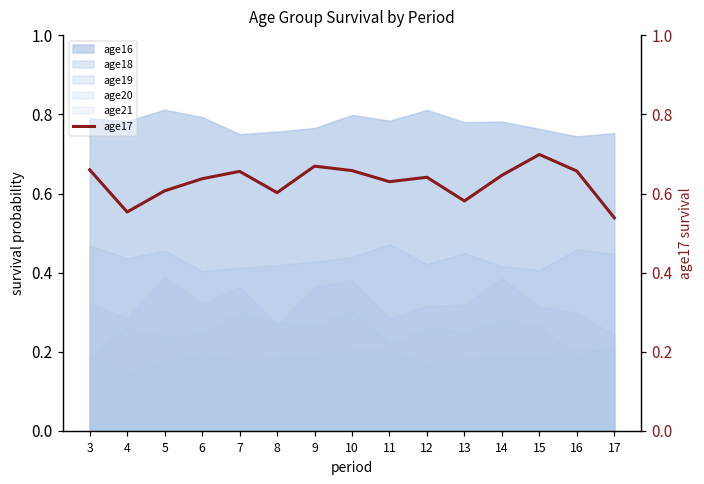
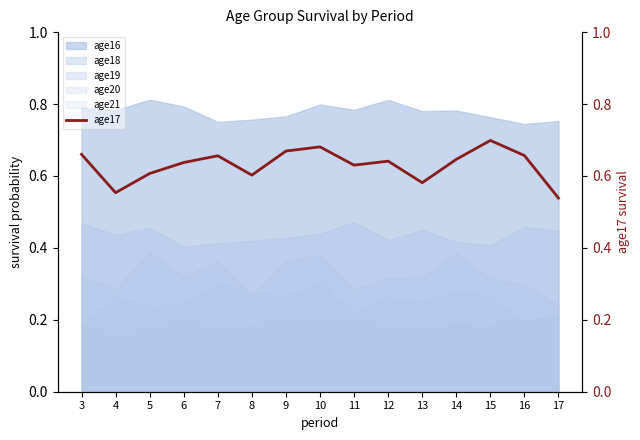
age17, 10: 0.66 -> 0.68
